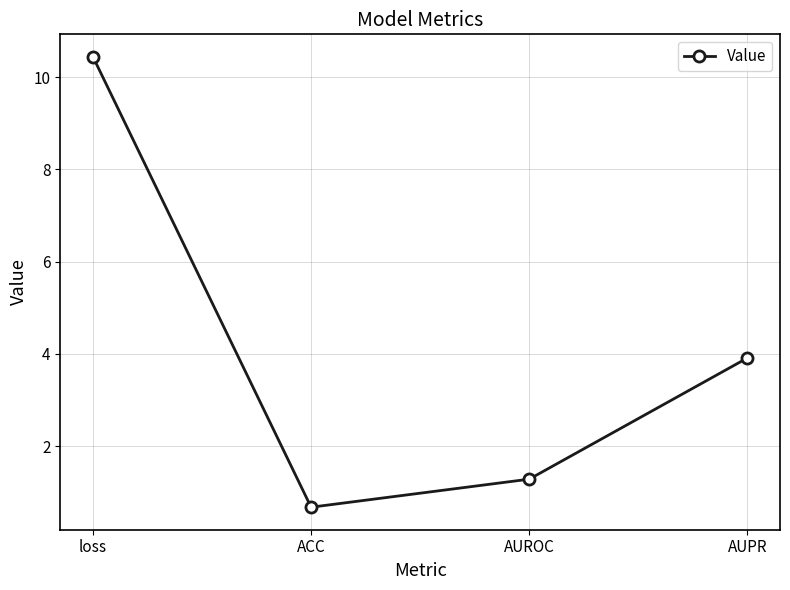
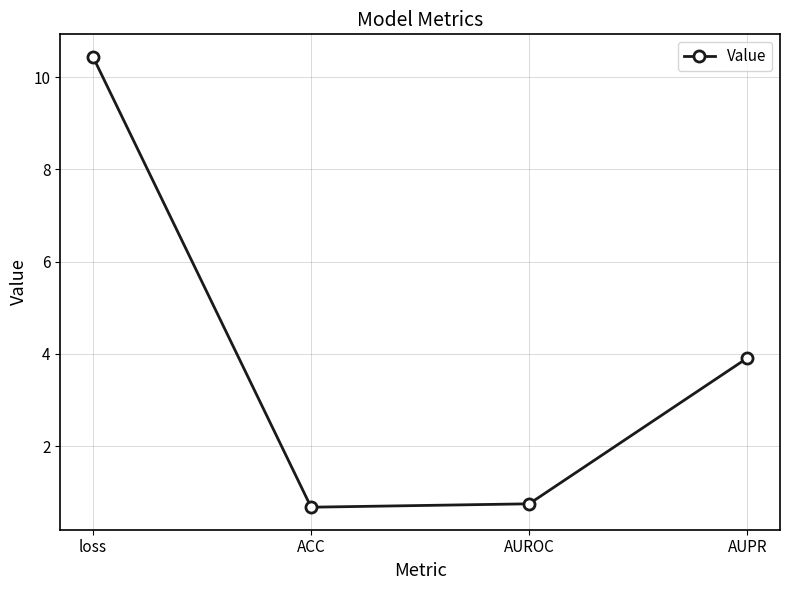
AUROC: 1.3 -> 0.7
